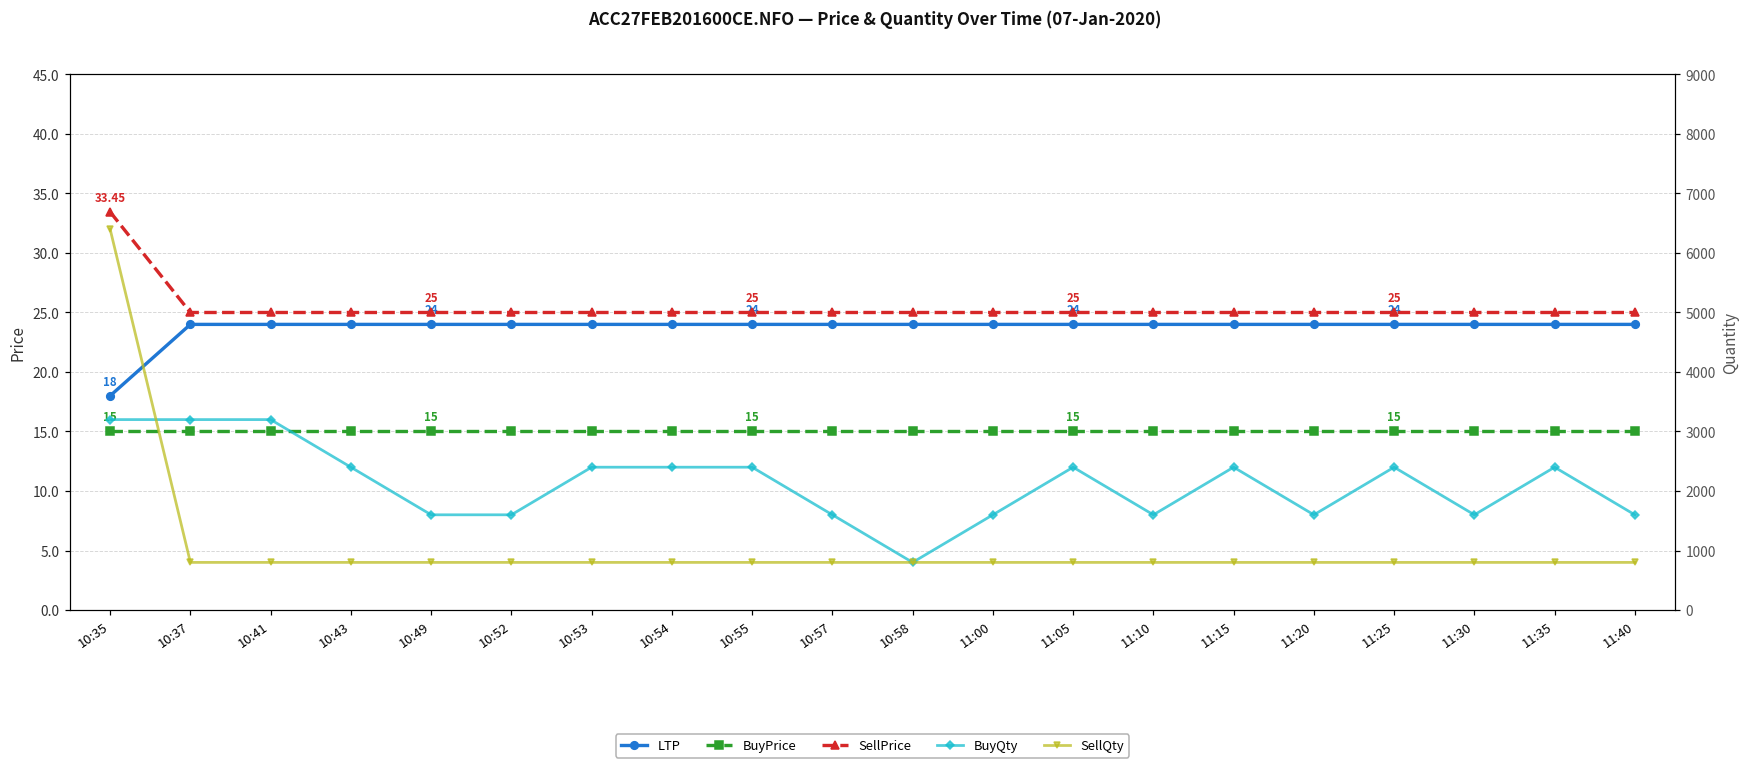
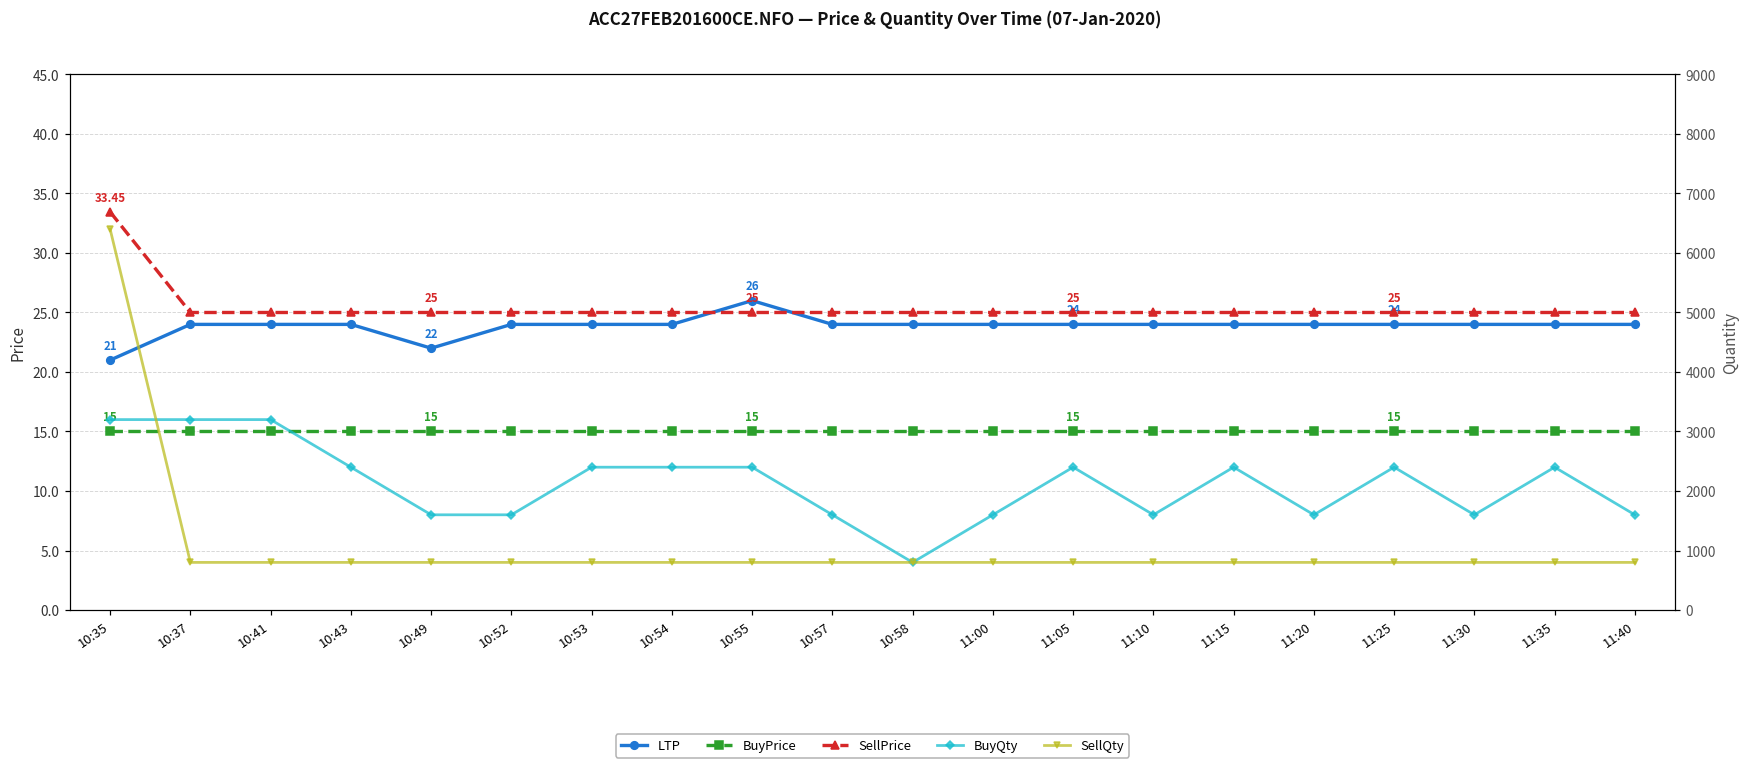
LTP, 10:35: 18 -> 21
LTP, 10:49: 24 -> 22
LTP, 10:55: 24 -> 26
